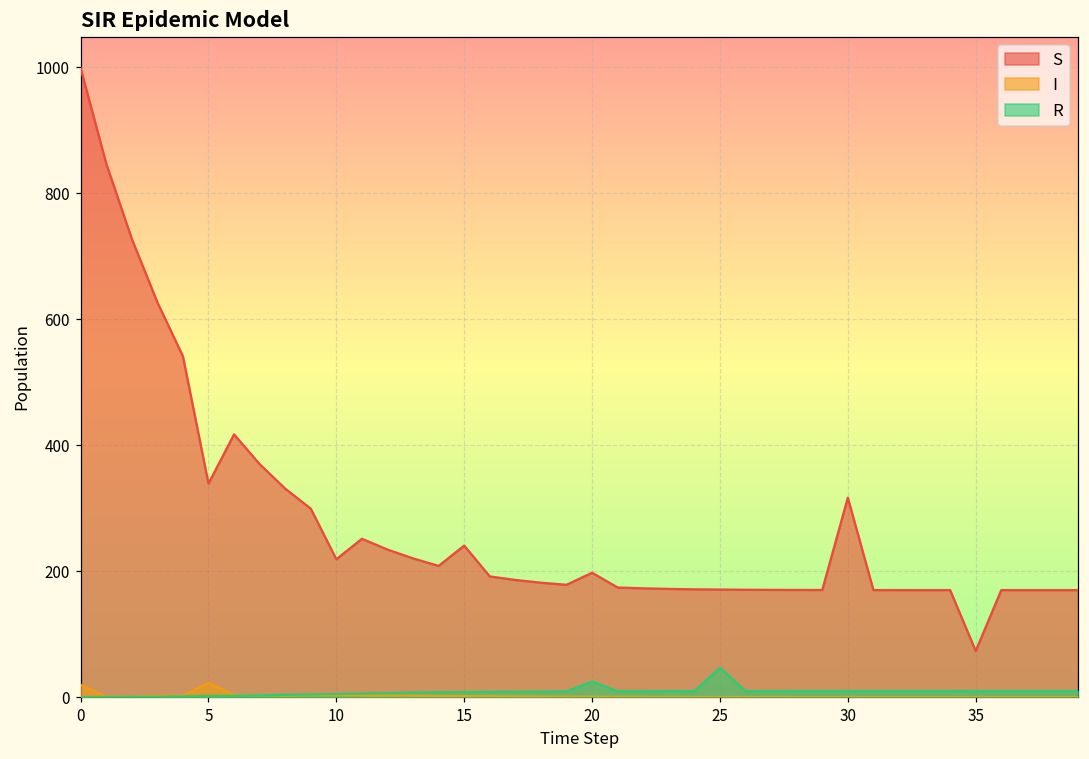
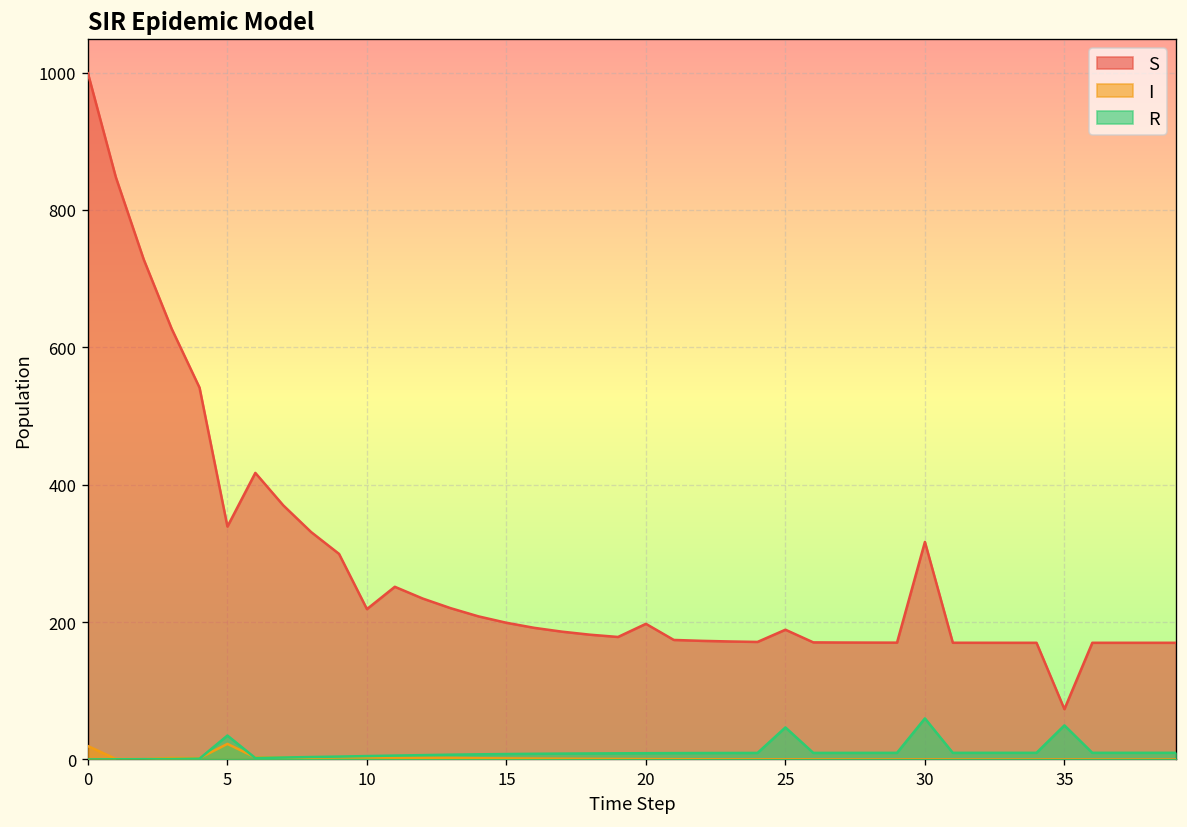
R, 5: 0 -> 30
S, 15: 240 -> 200
R, 20: 20 -> 10
S, 25: 170 -> 190
R, 30: 10 -> 60
R, 35: 10 -> 50
